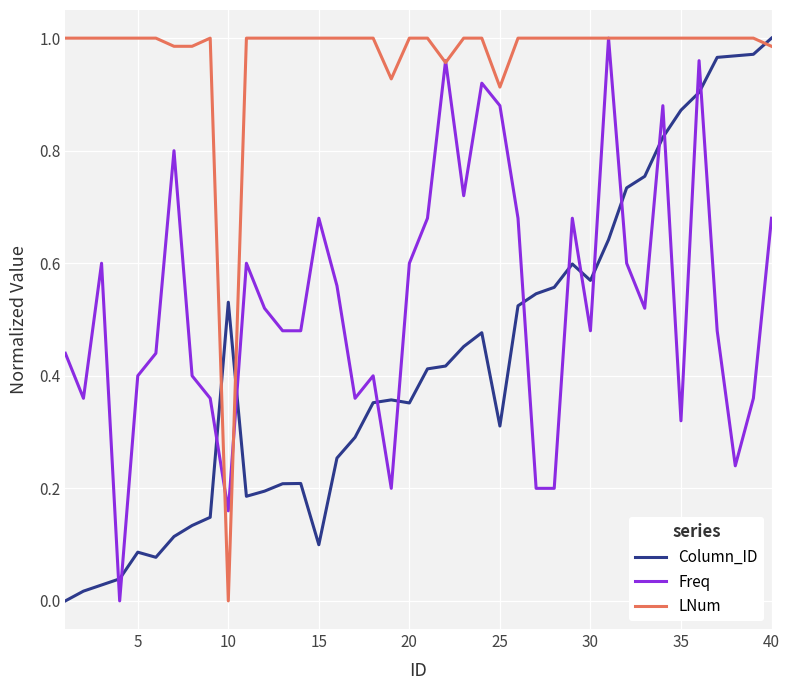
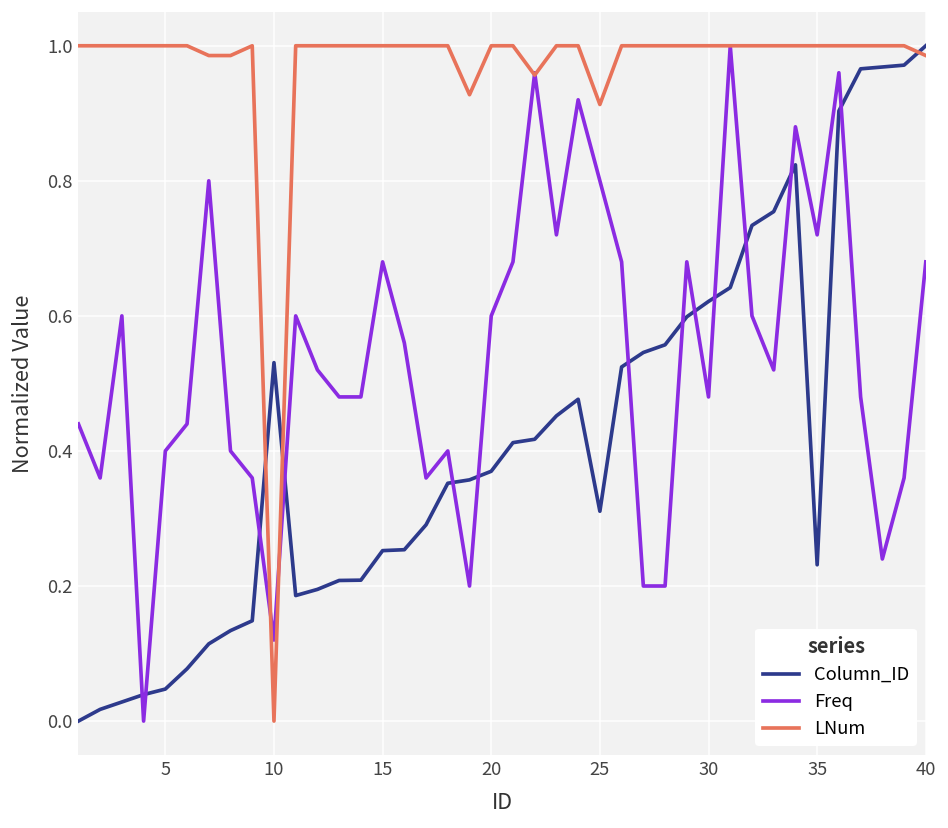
Column_ID, 5: 0.09 -> 0.05
Freq, 10: 0.16 -> 0.12
Column_ID, 15: 0.10 -> 0.25
Column_ID, 20: 0.35 -> 0.37
Freq, 25: 0.88 -> 0.80
Column_ID, 30: 0.57 -> 0.62
Column_ID, 35: 0.87 -> 0.23
Freq, 35: 0.32 -> 0.72
